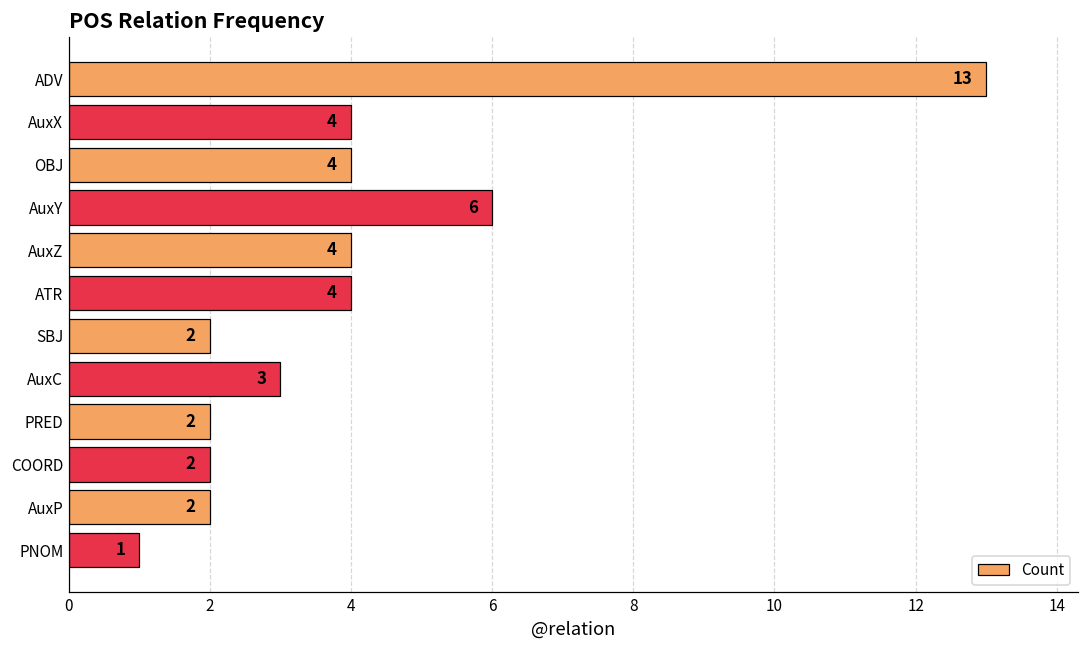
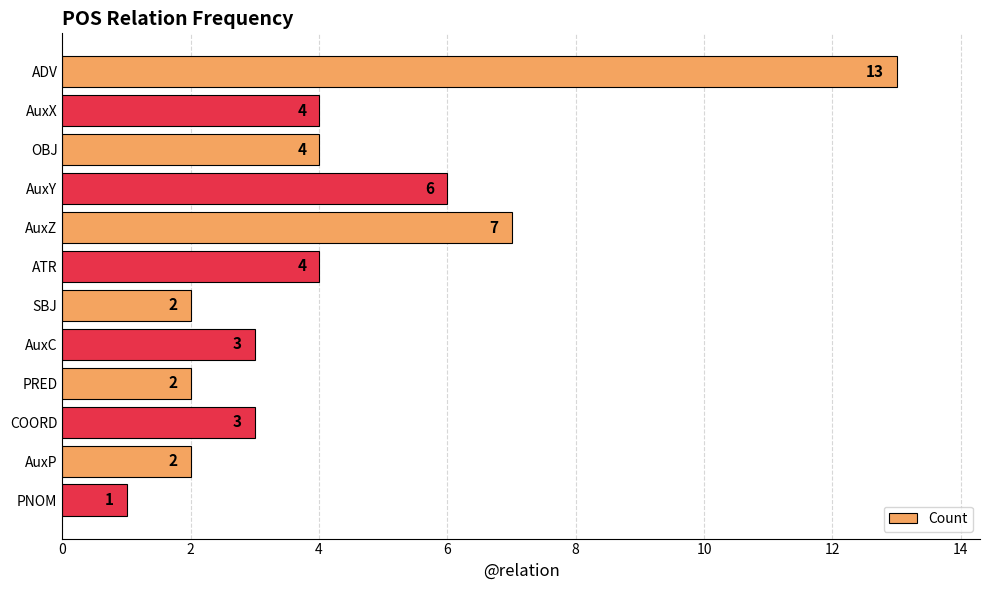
AuxZ: 4 -> 7
COORD: 2 -> 3
